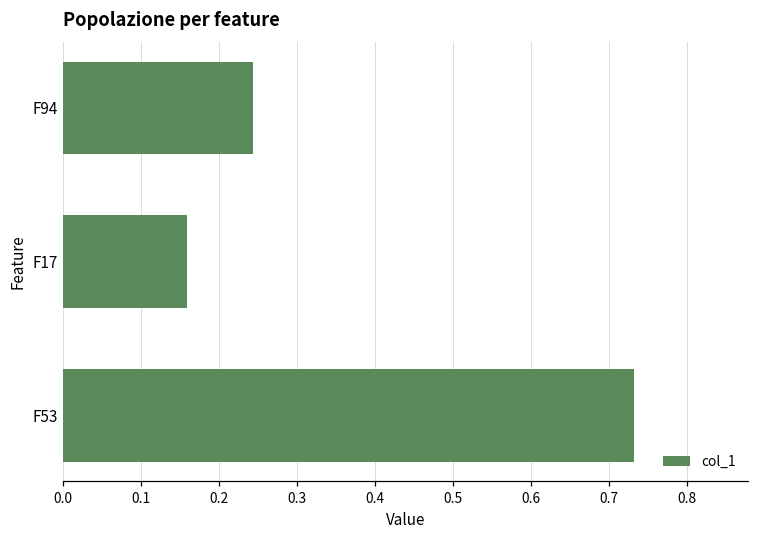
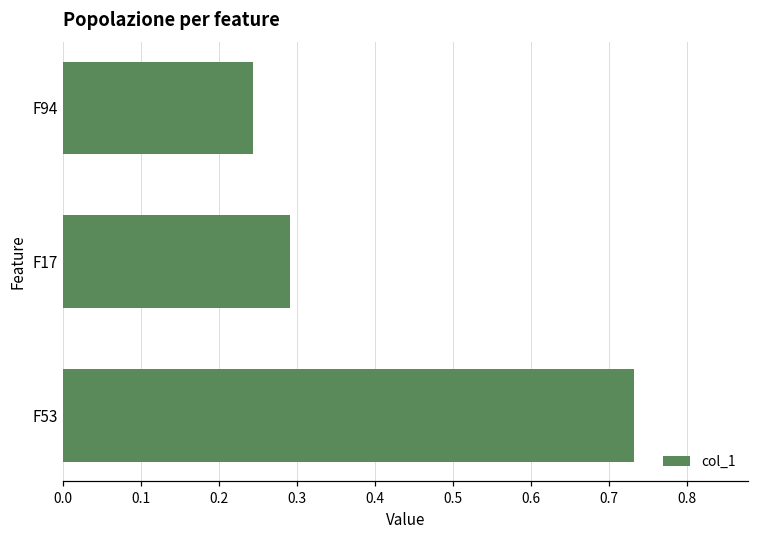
F17: 0.16 -> 0.29
